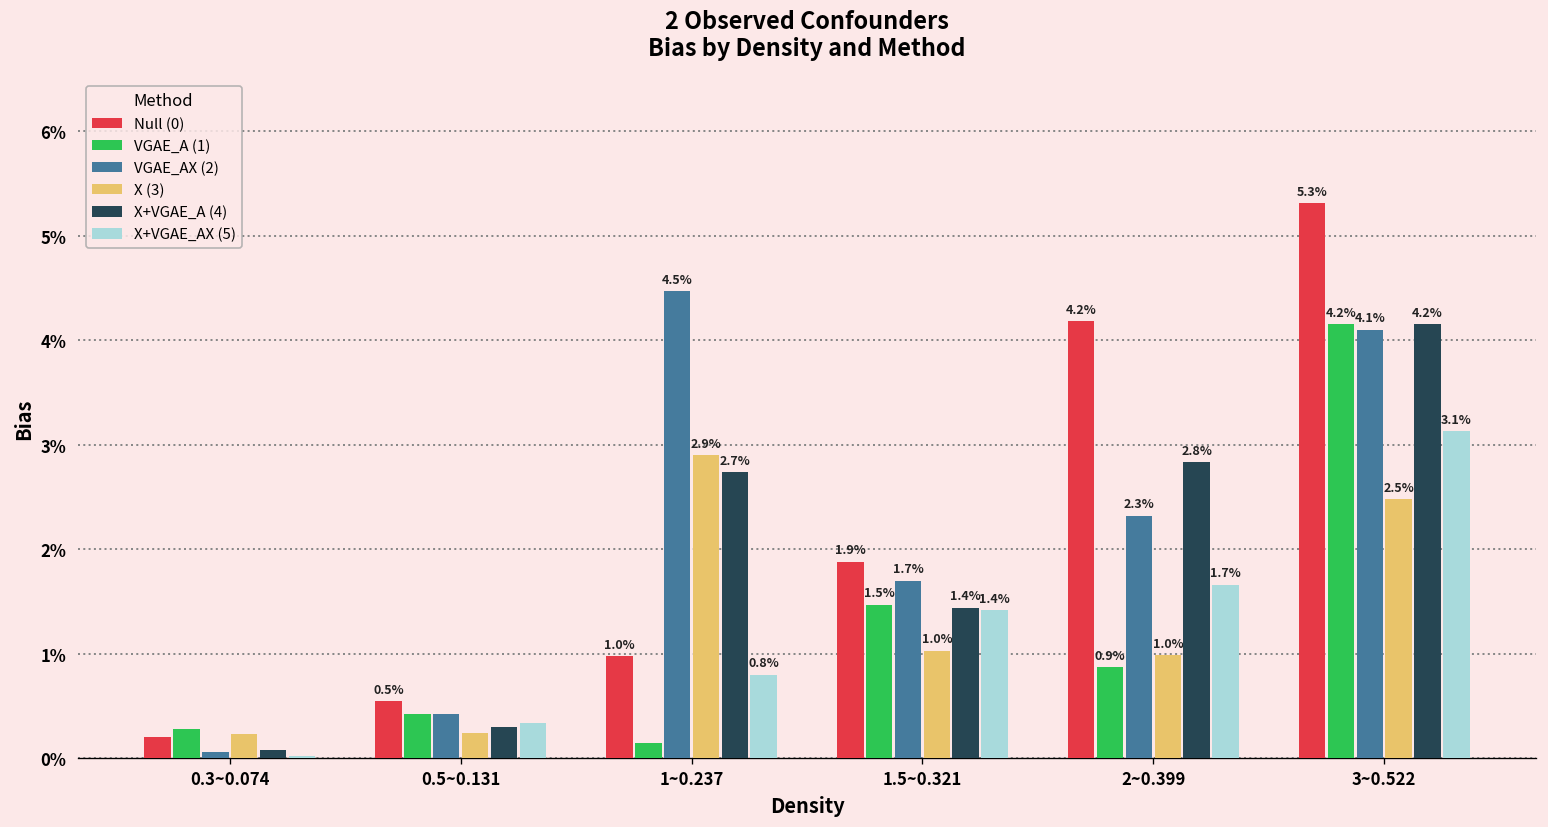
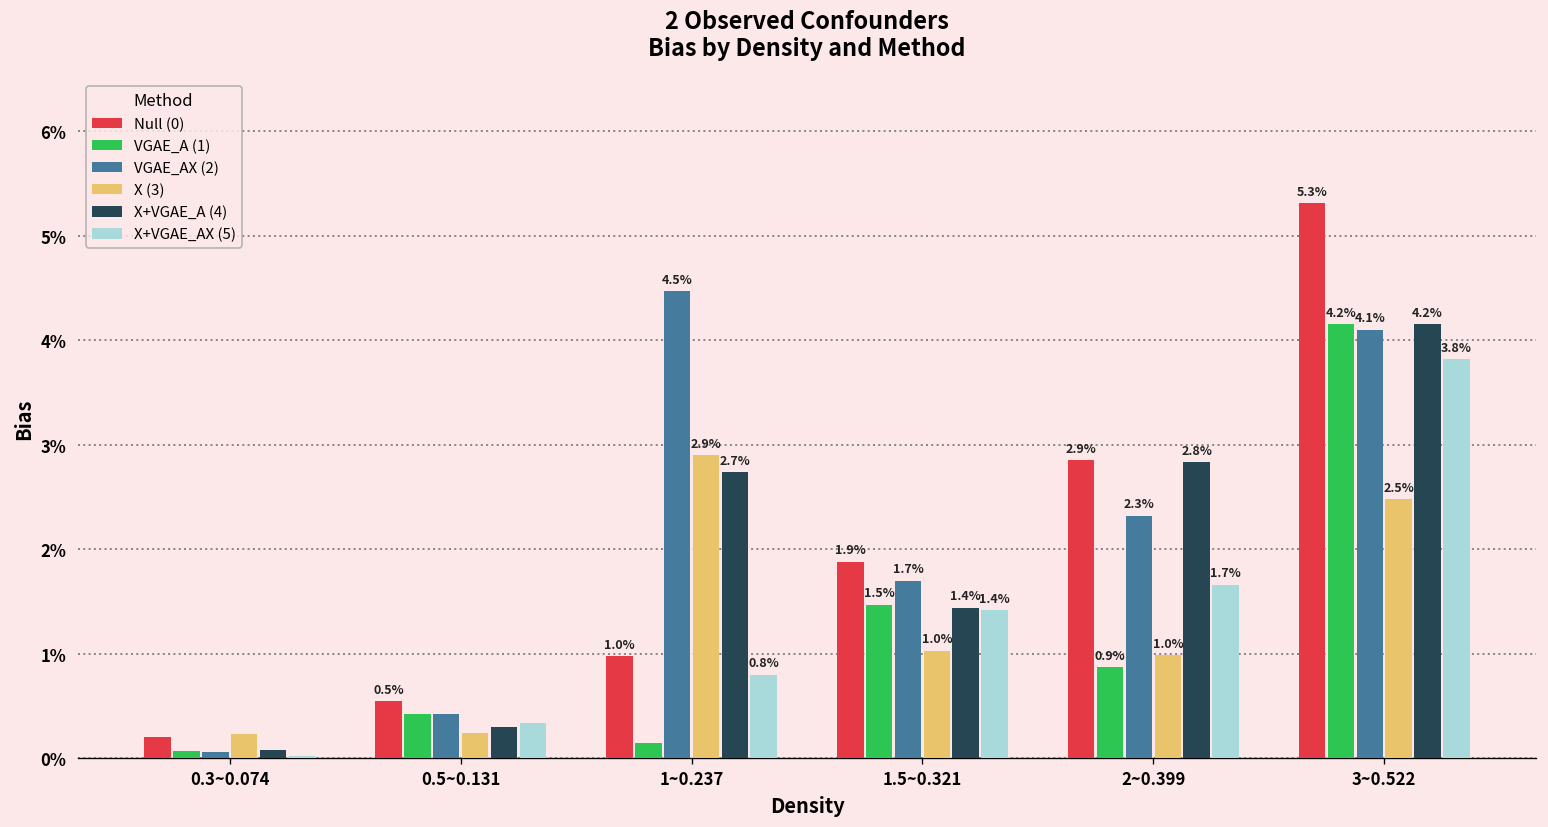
VGAE_A (1), 0.3~0.074: 0.3% -> 0.1%
Null (0), 2~0.399: 4.2% -> 2.9%
X+VGAE_AX (5), 3~0.522: 3.1% -> 3.8%
